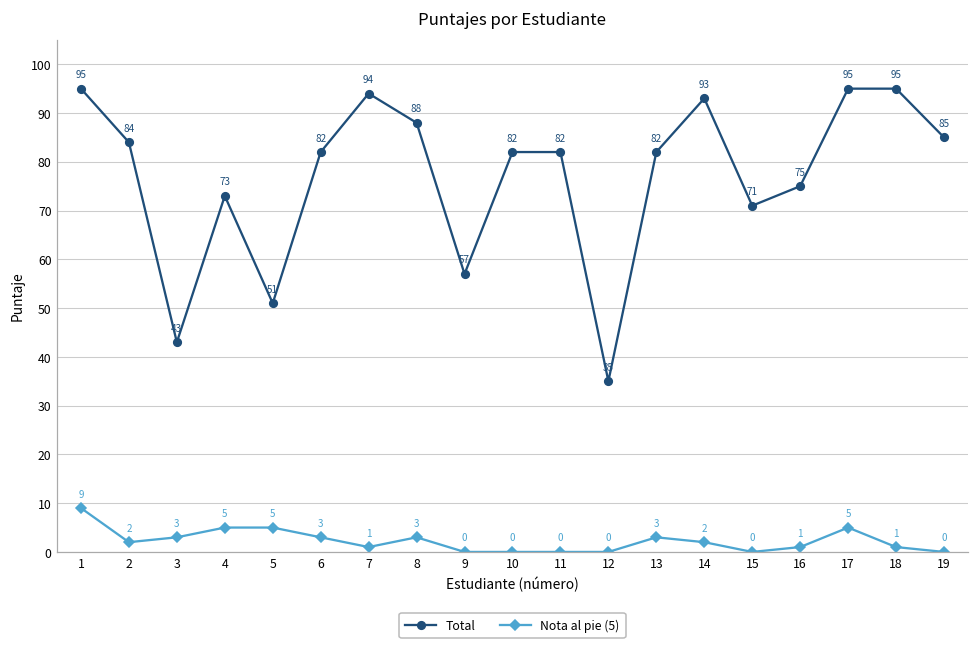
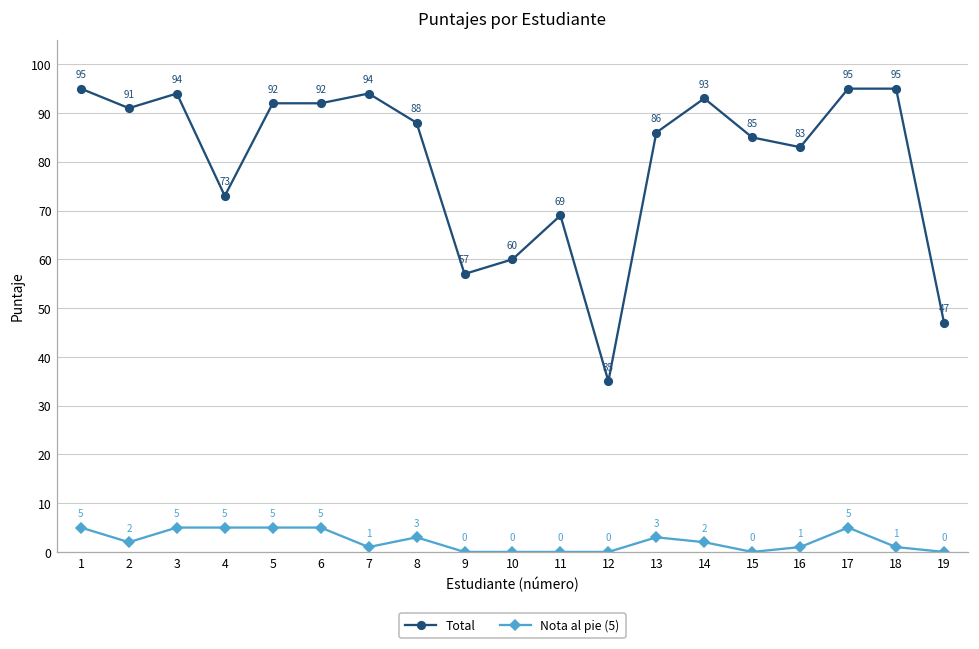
Nota al pie (5), 1: 9 -> 5
Total, 2: 84 -> 91
Total, 3: 43 -> 94
Nota al pie (5), 3: 3 -> 5
Total, 5: 51 -> 92
Total, 6: 82 -> 92
Nota al pie (5), 6: 3 -> 5
Total, 10: 82 -> 60
Total, 11: 82 -> 69
Total, 13: 82 -> 86
Total, 15: 71 -> 85
Total, 16: 75 -> 83
Total, 19: 85 -> 47
